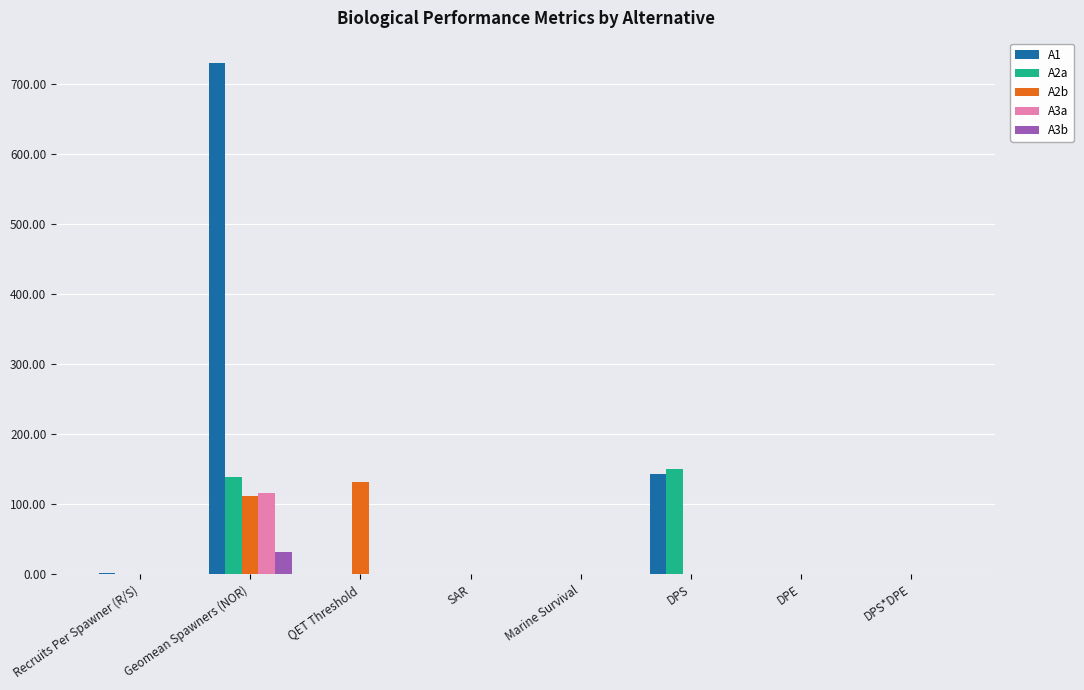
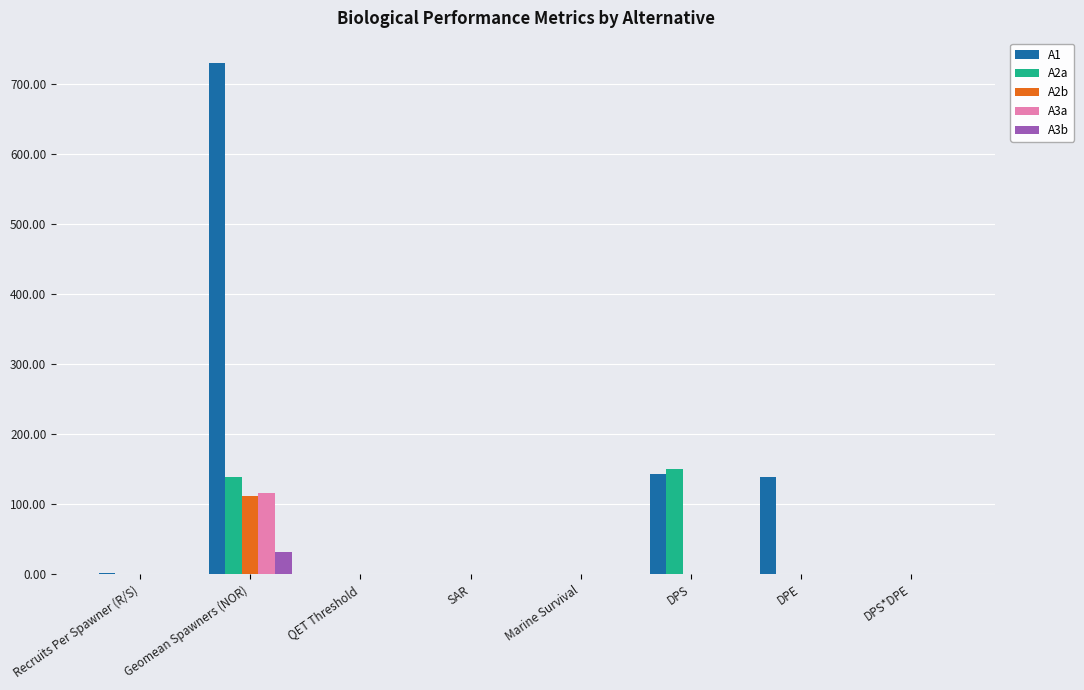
A2b, QET Threshold: 130 -> 0
A1, DPE: 0 -> 140
